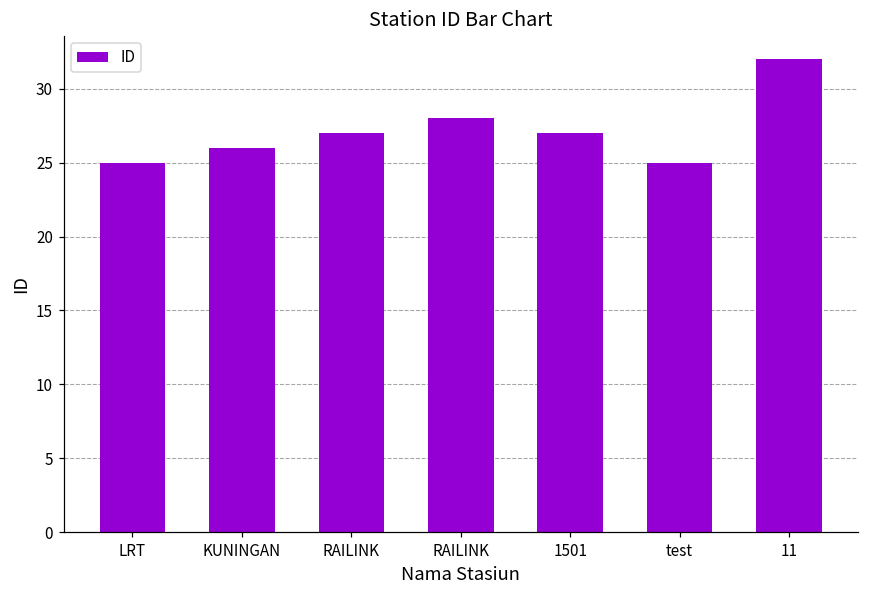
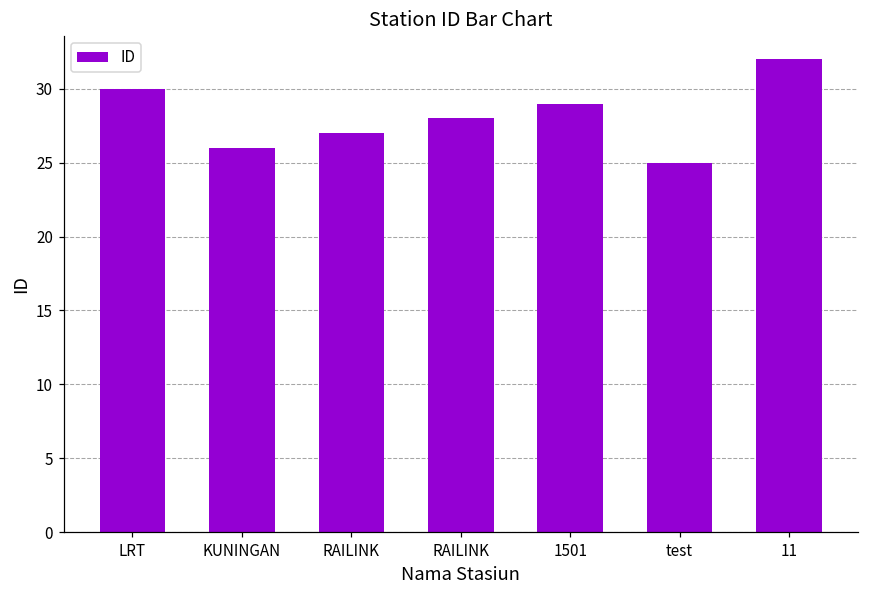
LRT: 25 -> 30
1501: 27 -> 29
